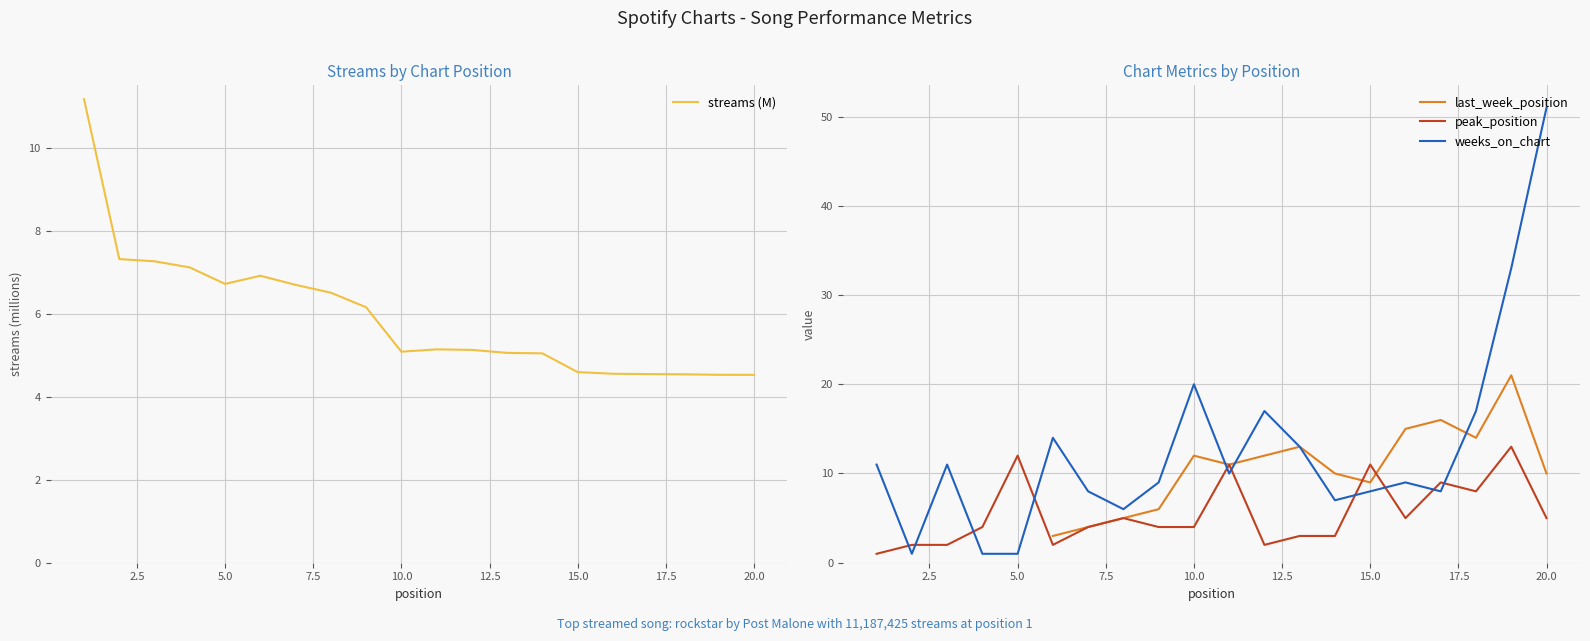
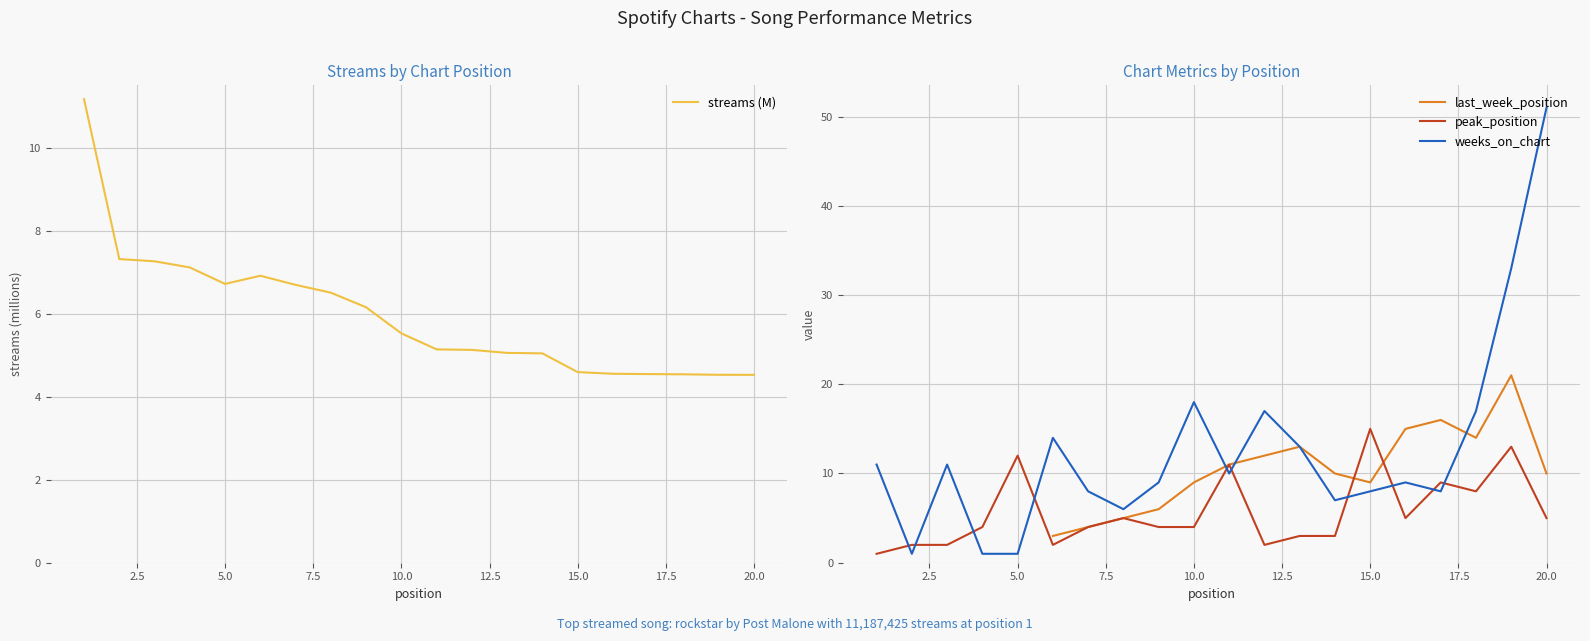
Streams by Chart Position, 10.0: 5.1 -> 5.5
Chart Metrics by Position, last_week_position, 10.0: 12 -> 9
Chart Metrics by Position, weeks_on_chart, 10.0: 20 -> 18
Chart Metrics by Position, peak_position, 15.0: 11 -> 15
